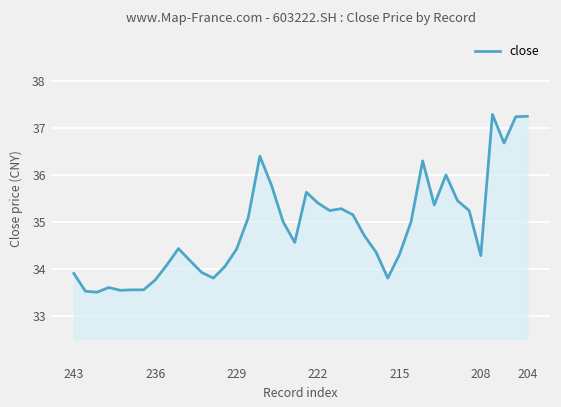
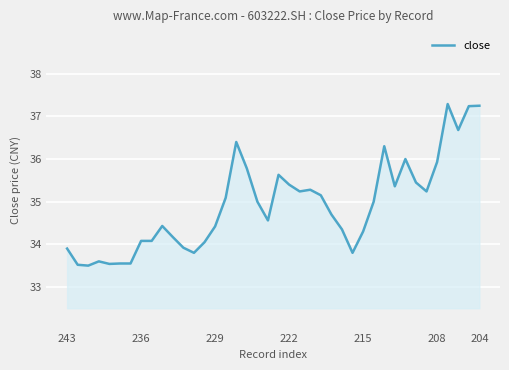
236: 33.8 -> 34.1
208: 34.3 -> 35.9
